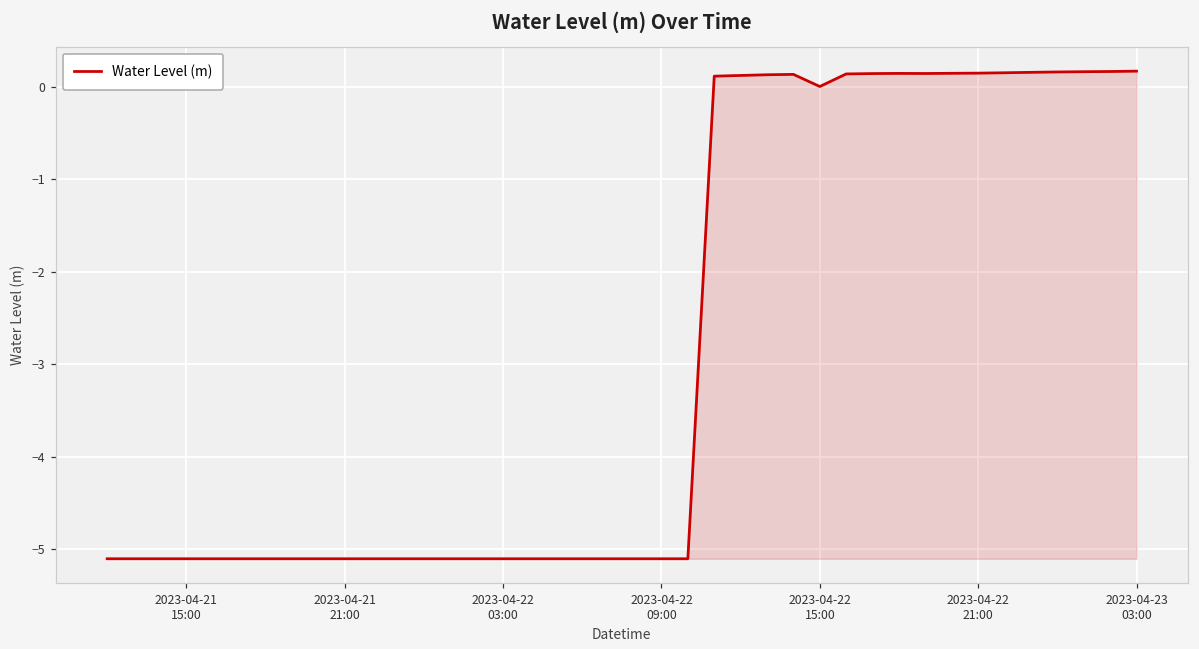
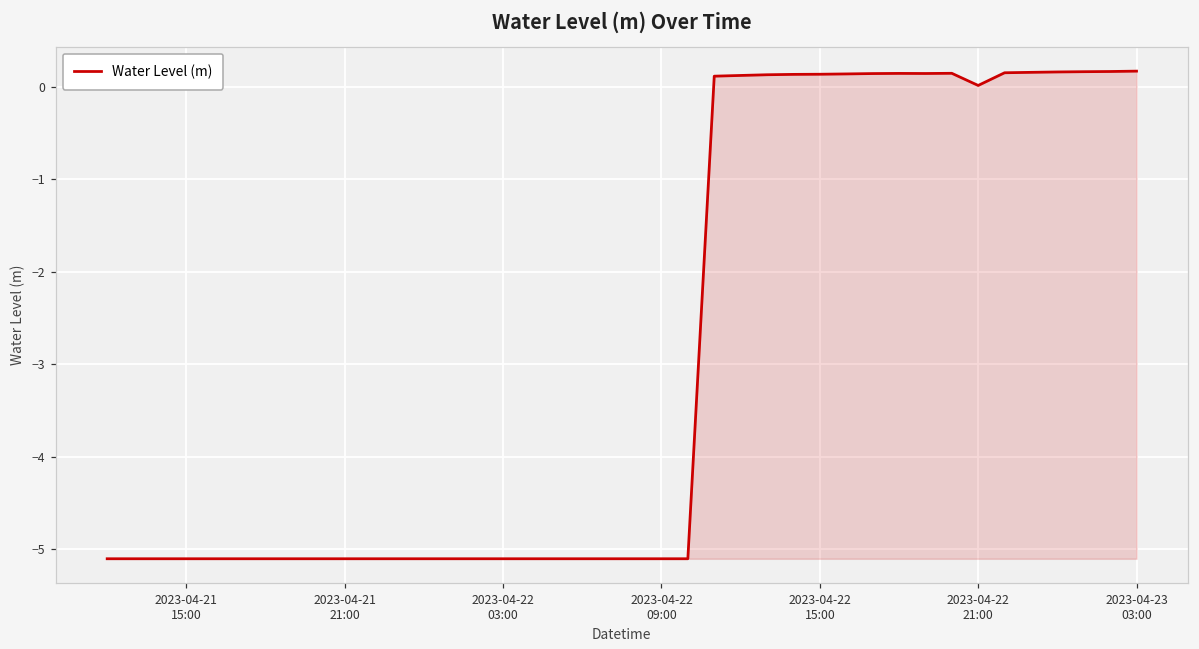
2023-04-22 15:00: 0.0 -> 0.1
2023-04-22 21:00: 0.1 -> 0.0
